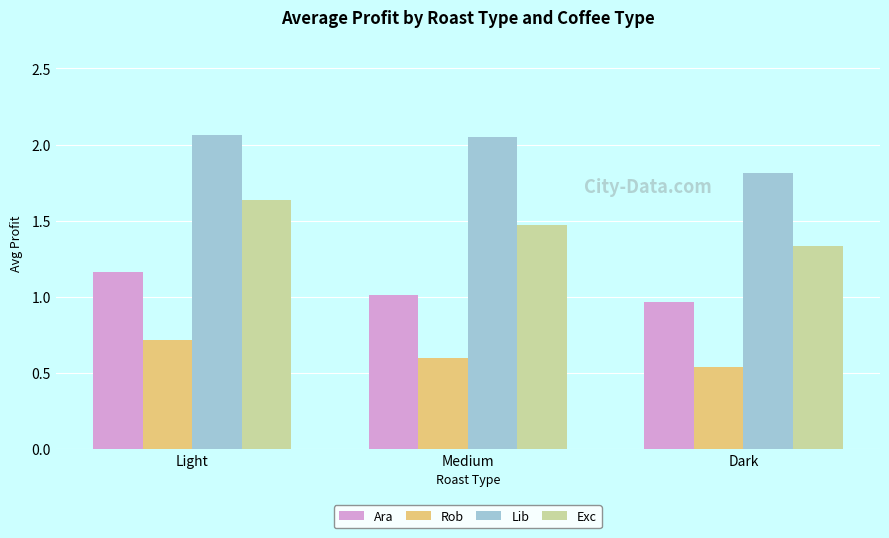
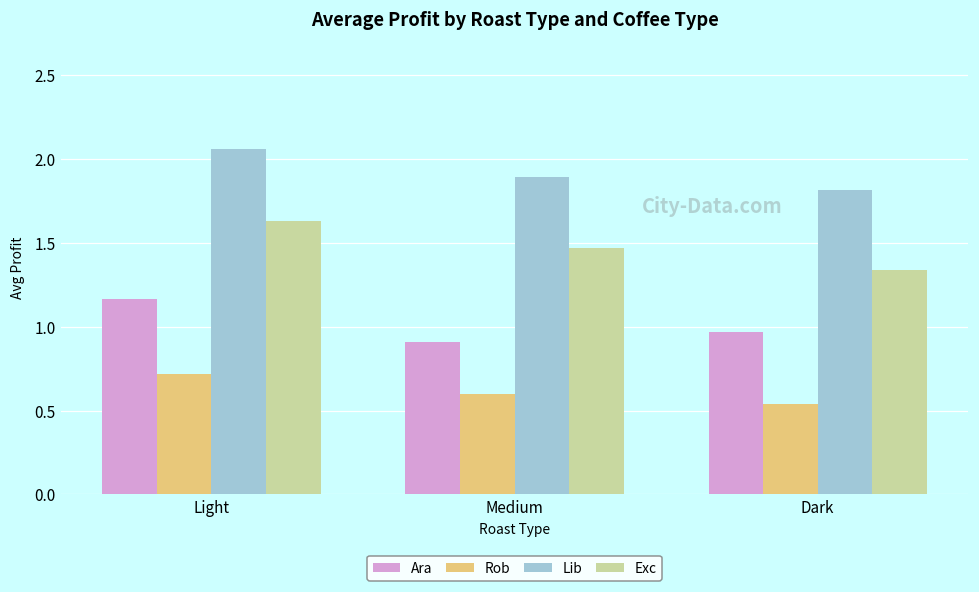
Ara, Medium: 1.01 -> 0.91
Lib, Medium: 2.05 -> 1.89
